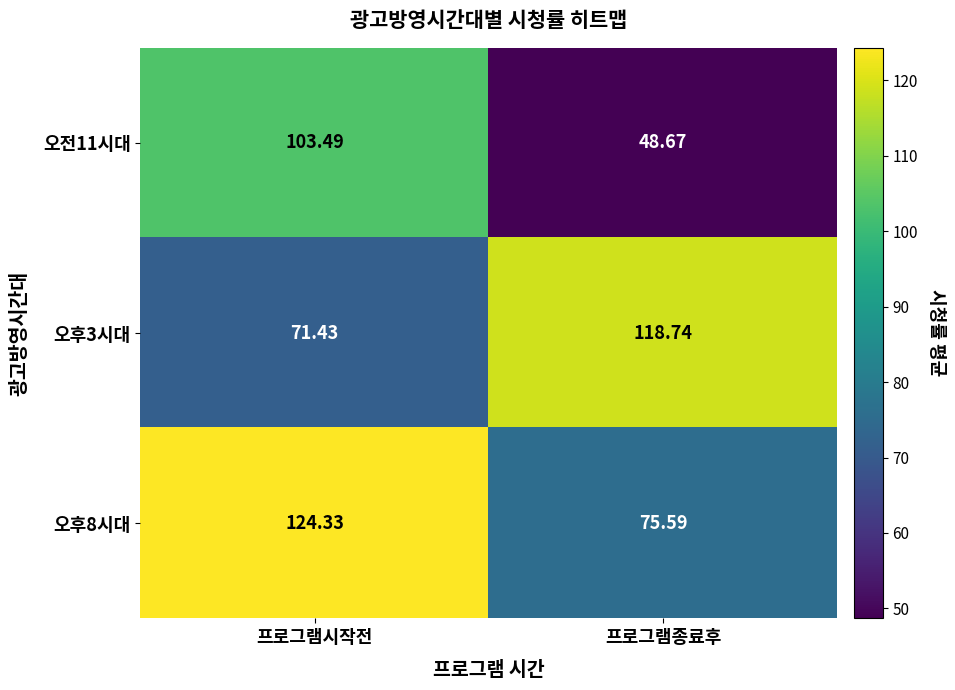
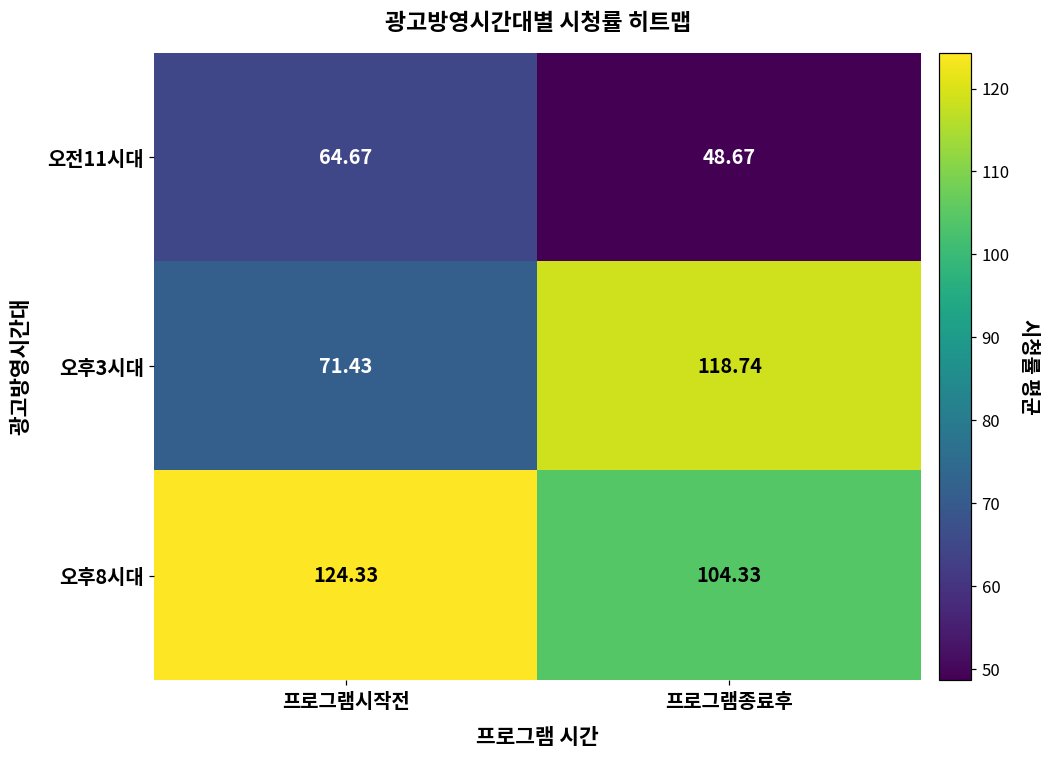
오전11시대, 프로그램시작전: 103.49 -> 64.67
오후8시대, 프로그램종료후: 75.59 -> 104.33
